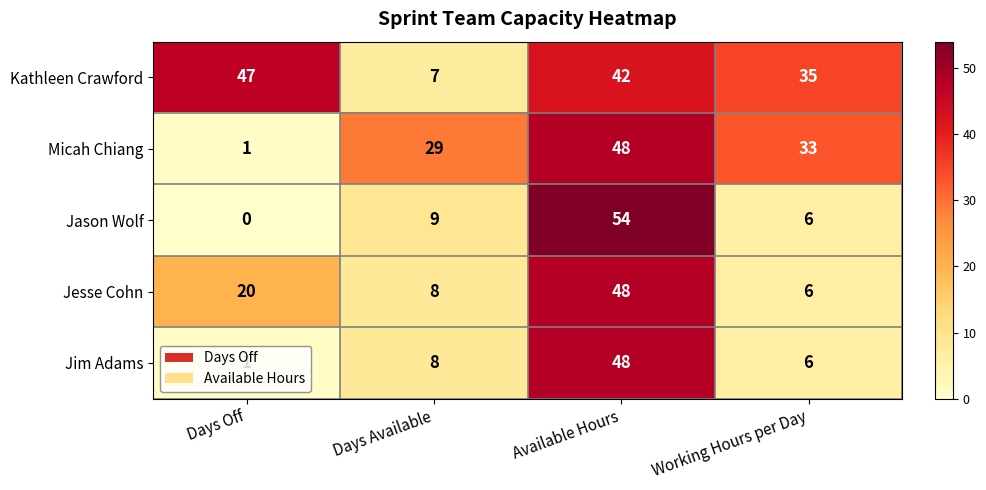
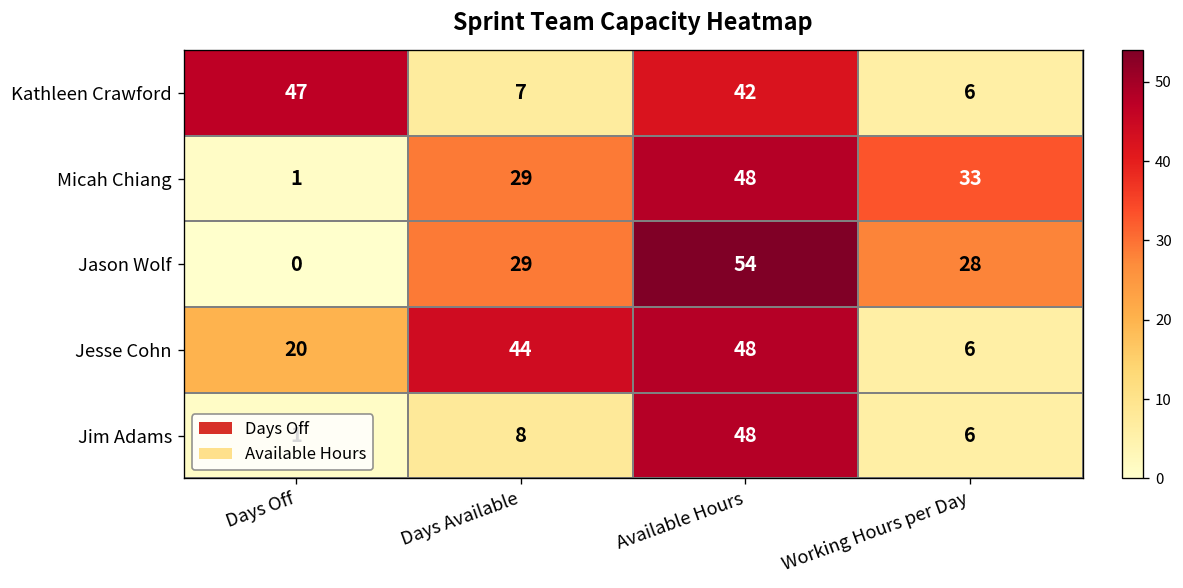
Kathleen Crawford, Working Hours per Day: 35 -> 6
Jason Wolf, Days Available: 9 -> 29
Jason Wolf, Working Hours per Day: 6 -> 28
Jesse Cohn, Days Available: 8 -> 44
